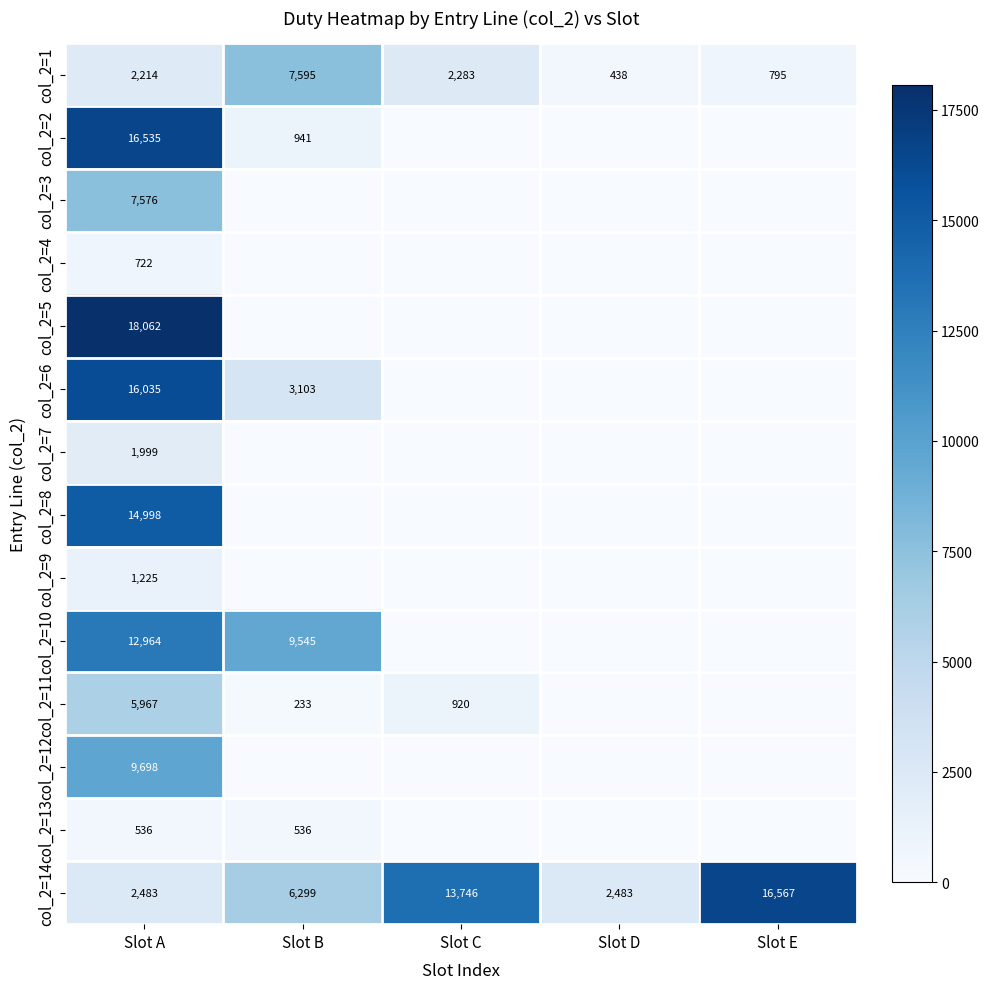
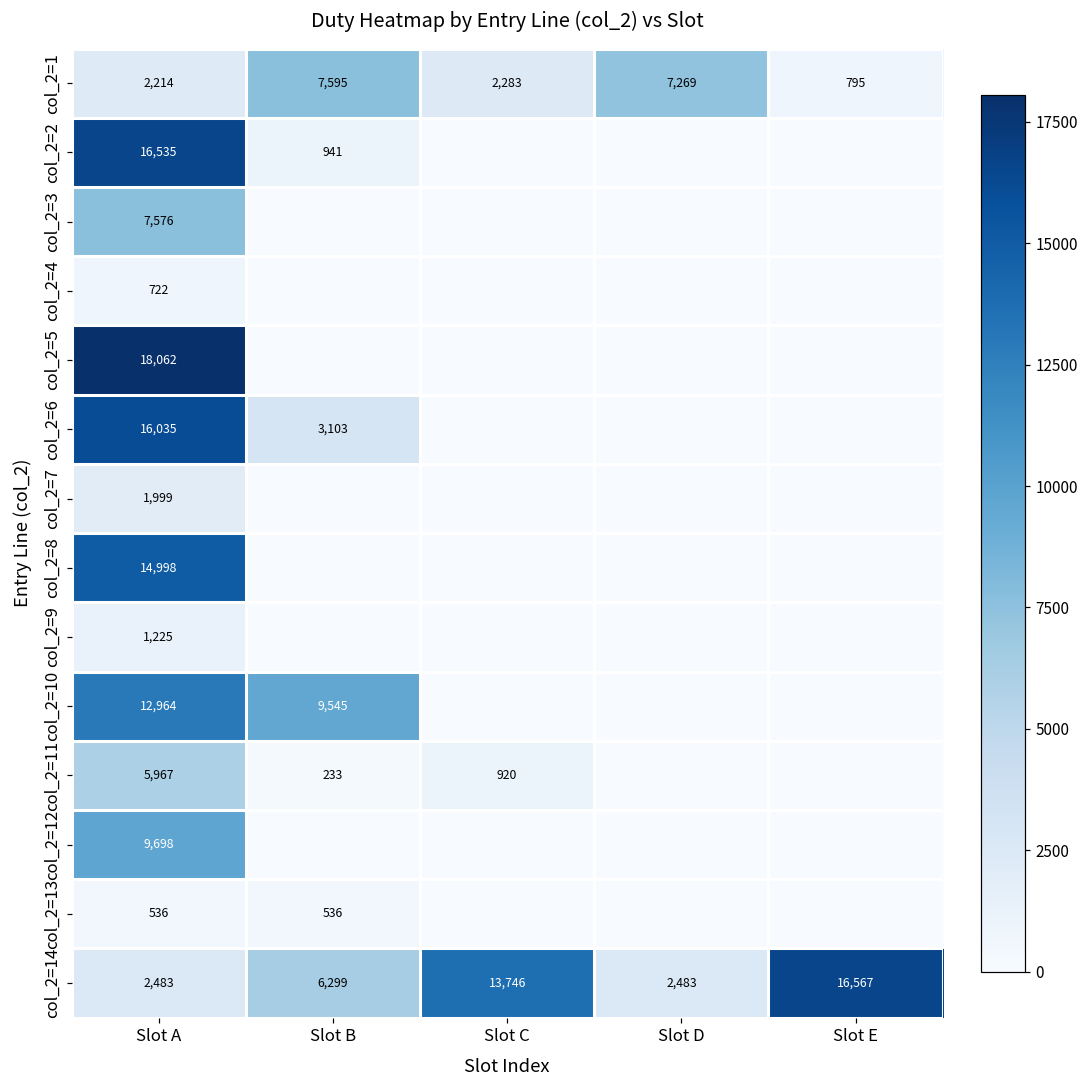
col_2=1, Slot D: 438 -> 7,269
